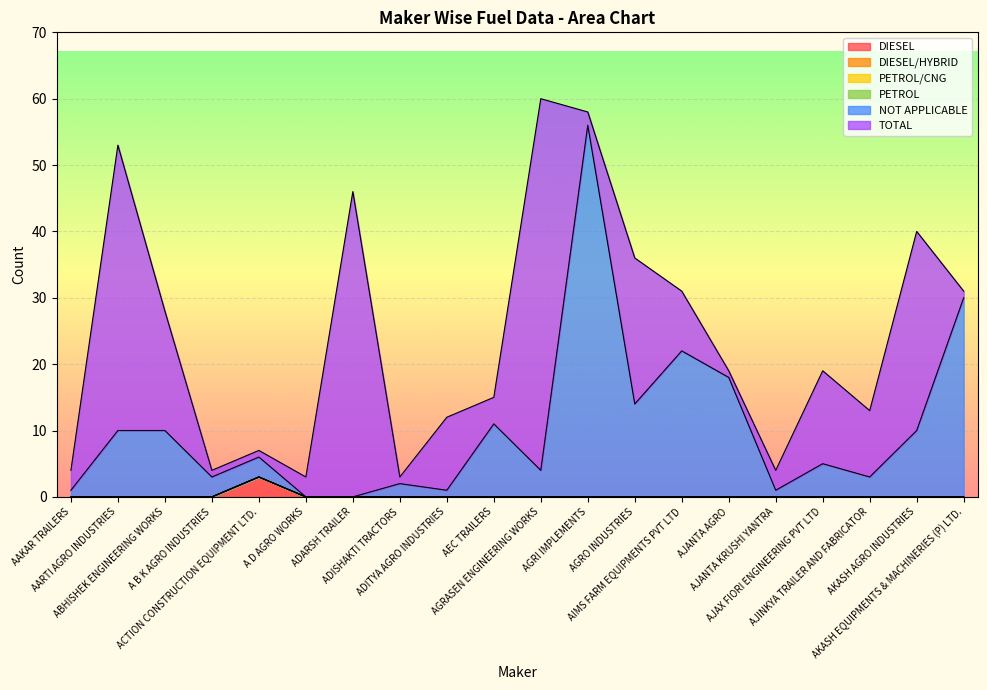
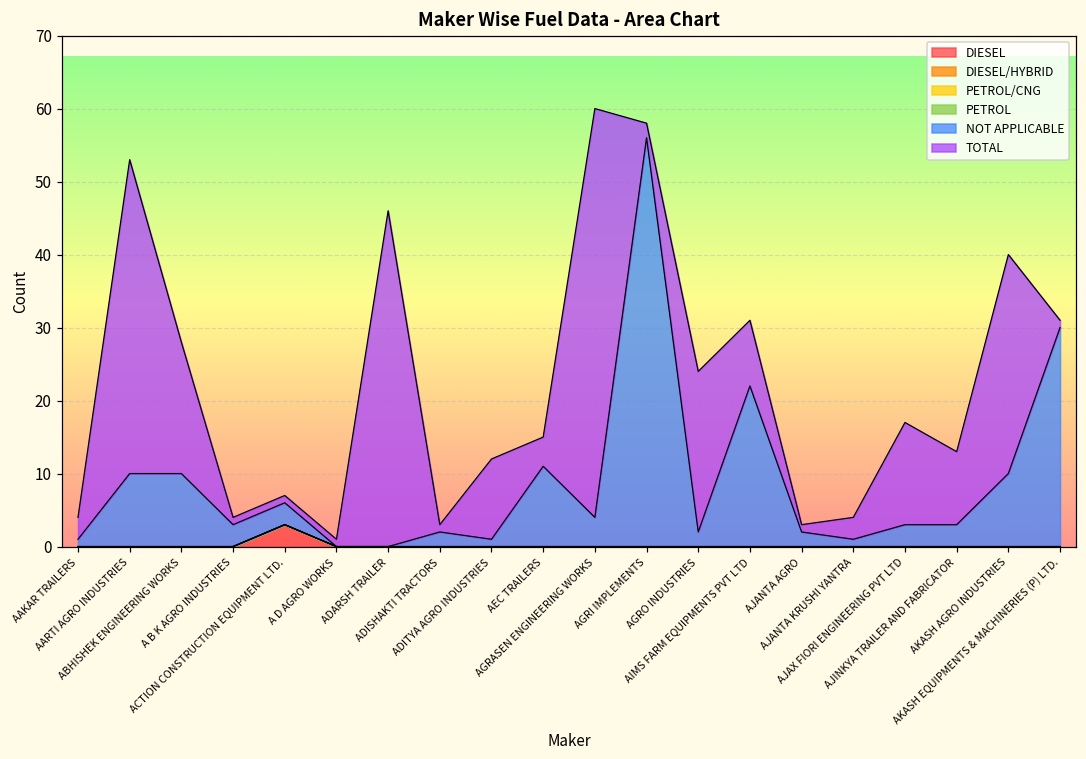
TOTAL, A D AGRO WORKS: 3 -> 1
NOT APPLICABLE, AGRO INDUSTRIES: 14 -> 2
NOT APPLICABLE, AJANTA AGRO: 18 -> 2
NOT APPLICABLE, AJAX FIORI ENGINEERING PVT LTD: 5 -> 3
